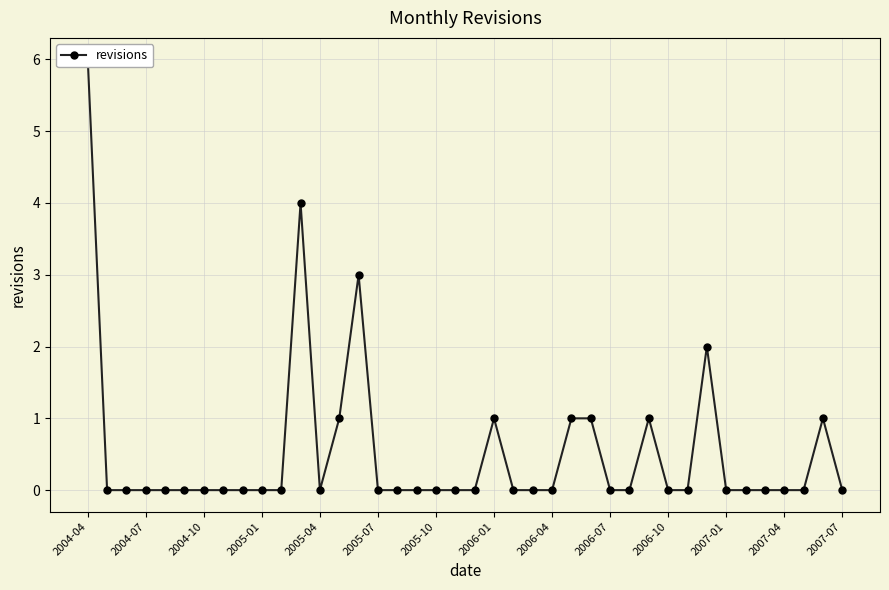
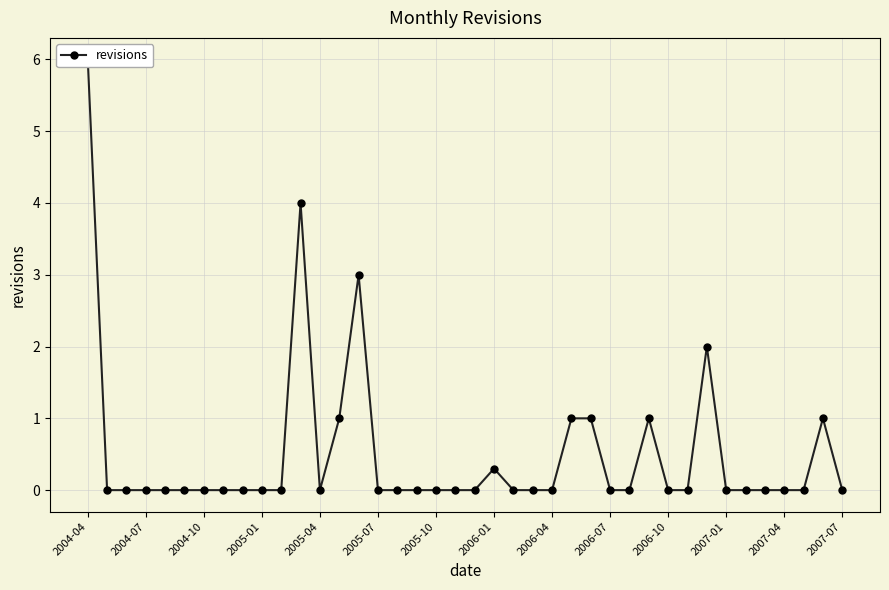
2006-01: 1.0 -> 0.3
